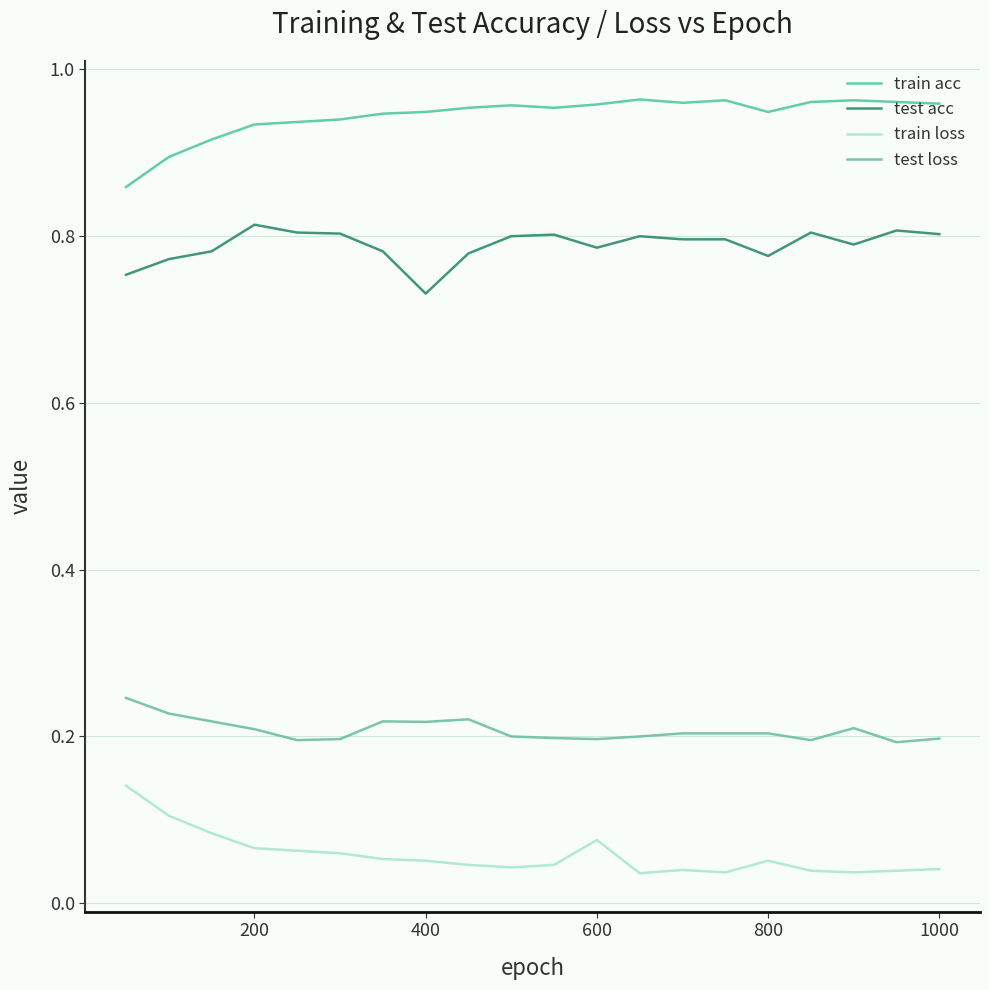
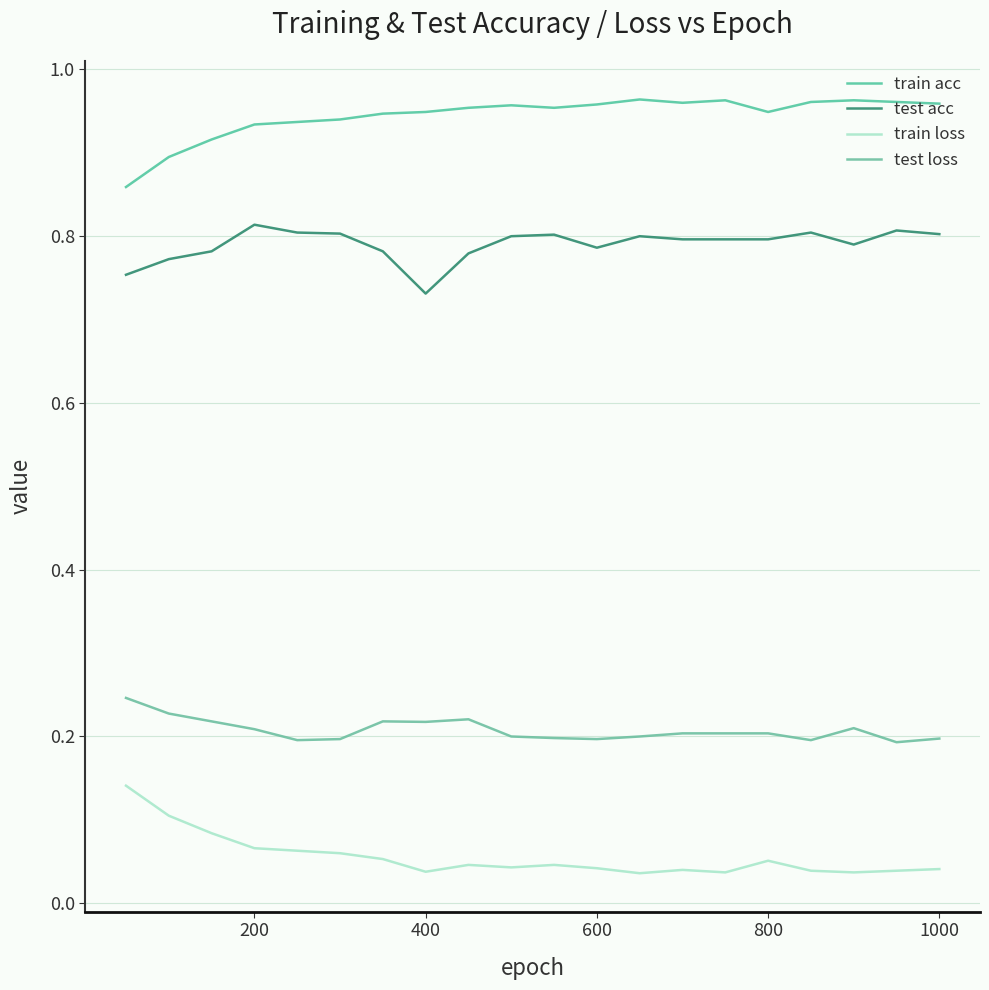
train loss, 400: 0.05 -> 0.04
train loss, 600: 0.08 -> 0.04
test acc, 800: 0.78 -> 0.80
